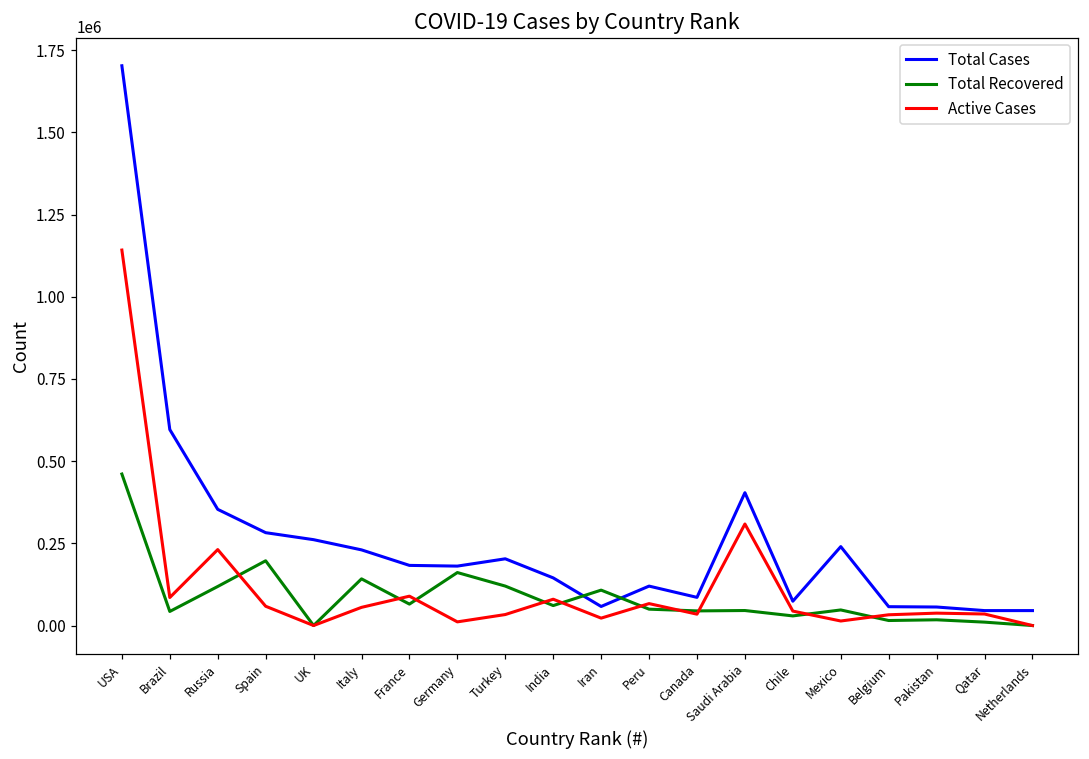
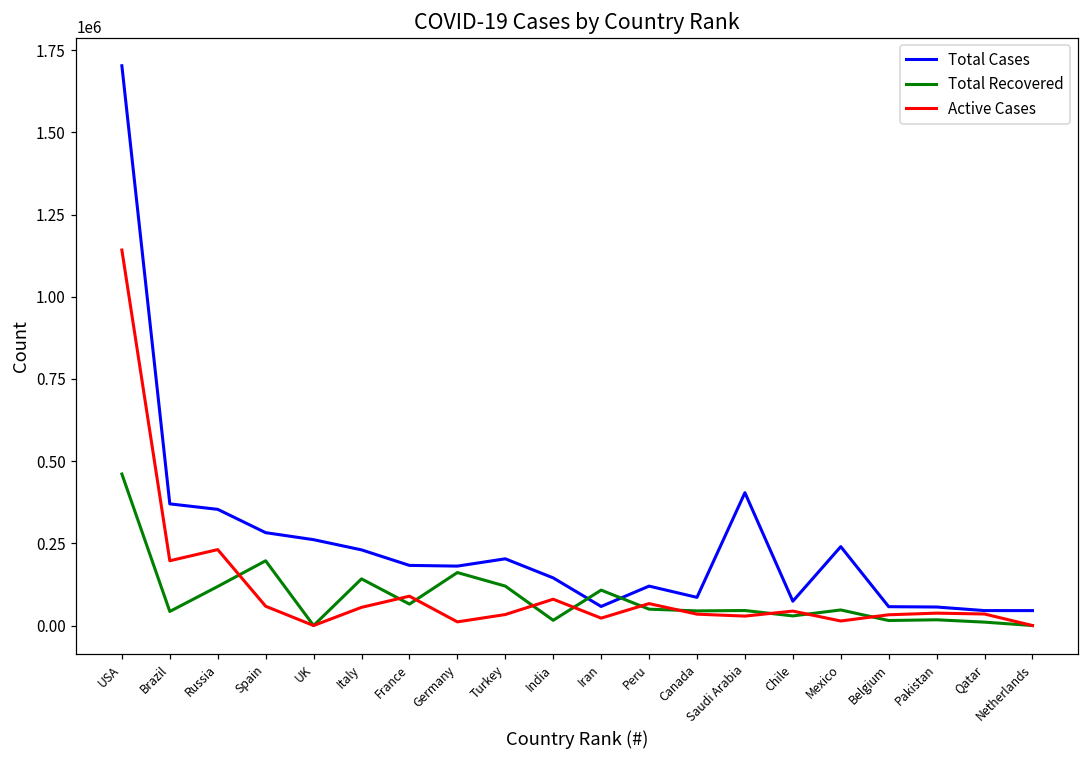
Total Cases, Brazil: 600000 -> 370000
Active Cases, Brazil: 90000 -> 200000
Total Recovered, India: 60000 -> 20000
Active Cases, Saudi Arabia: 310000 -> 30000
